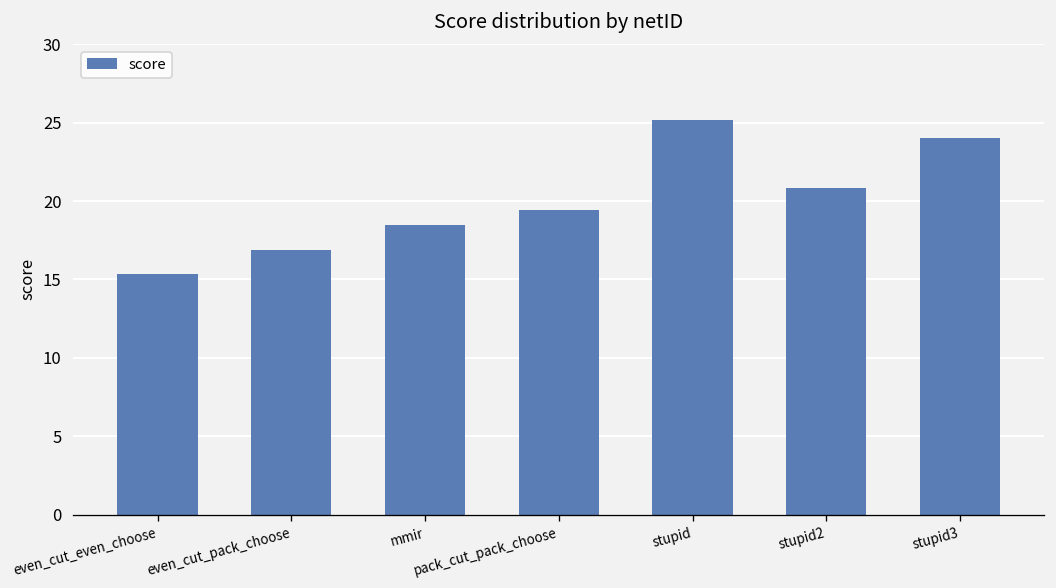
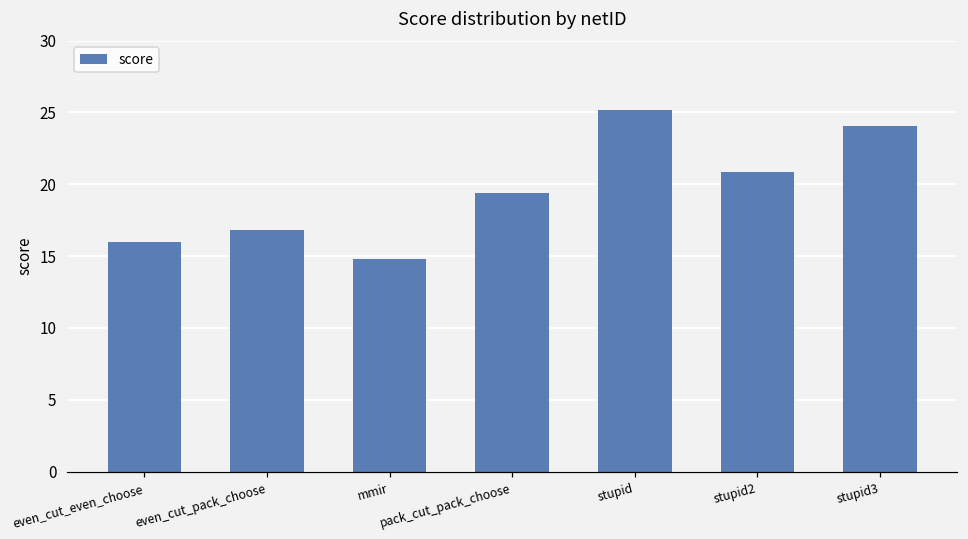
even_cut_even_choose: 15.4 -> 16.0
mmir: 18.5 -> 14.8
